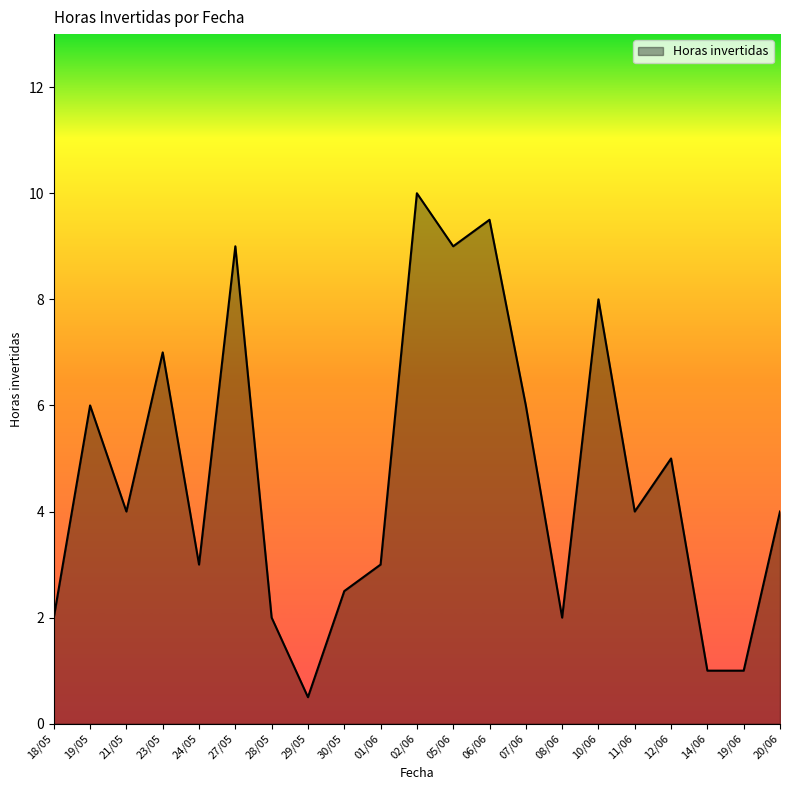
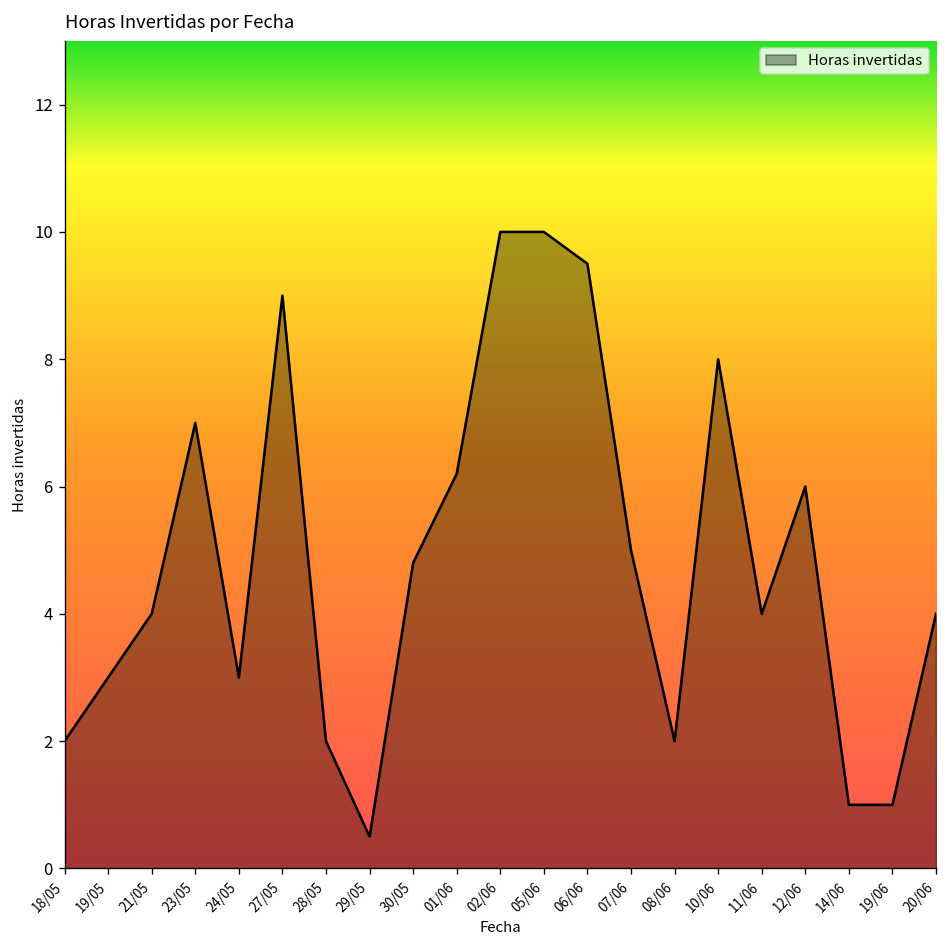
19/05: 6 -> 3
30/05: 2.5 -> 4.8
01/06: 3.0 -> 6.2
05/06: 9 -> 10
07/06: 6 -> 5
12/06: 5 -> 6
